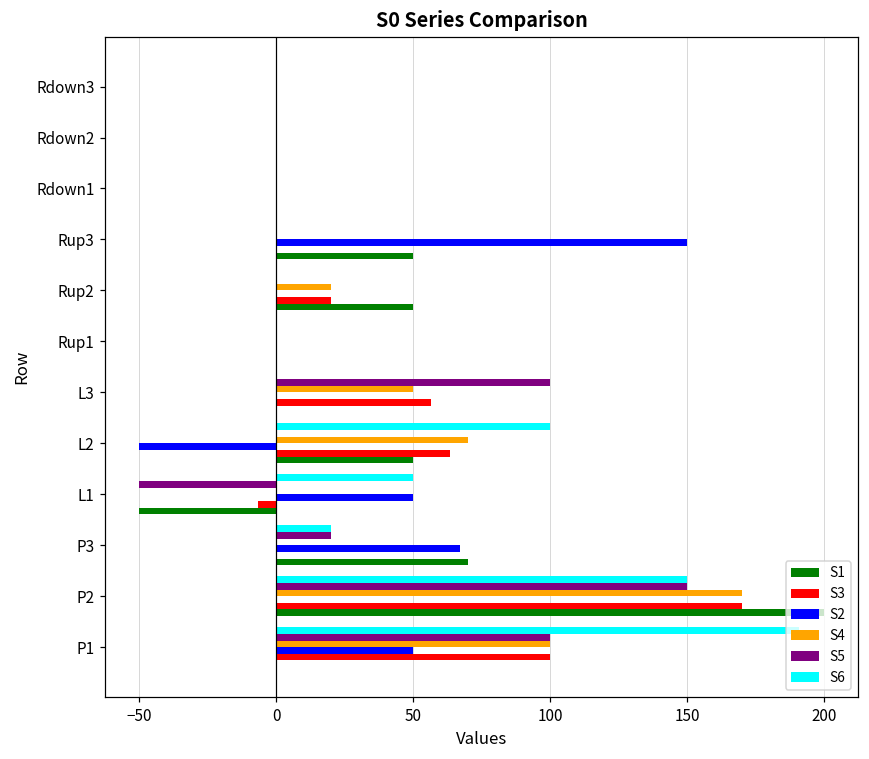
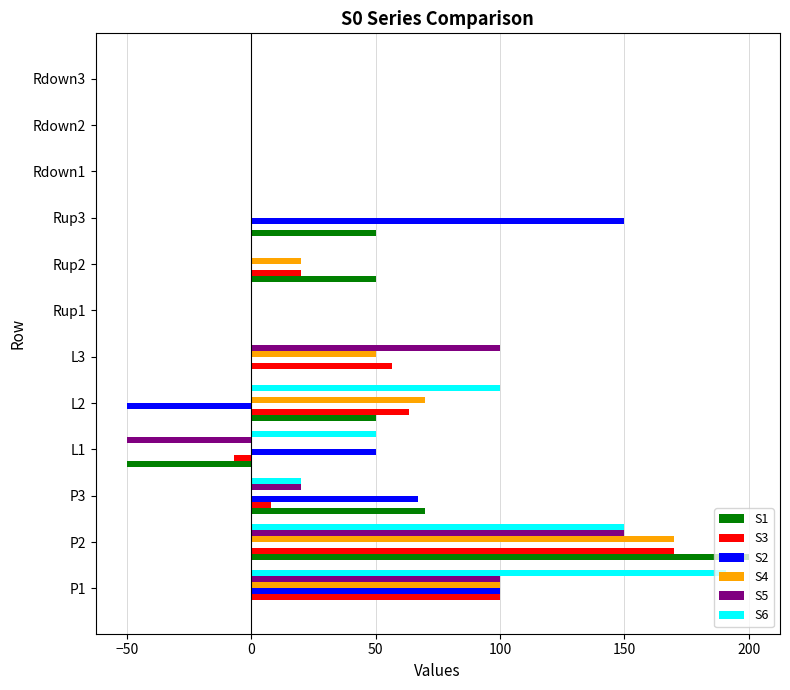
S3, P3: 0 -> 8
S2, P1: 50 -> 100
